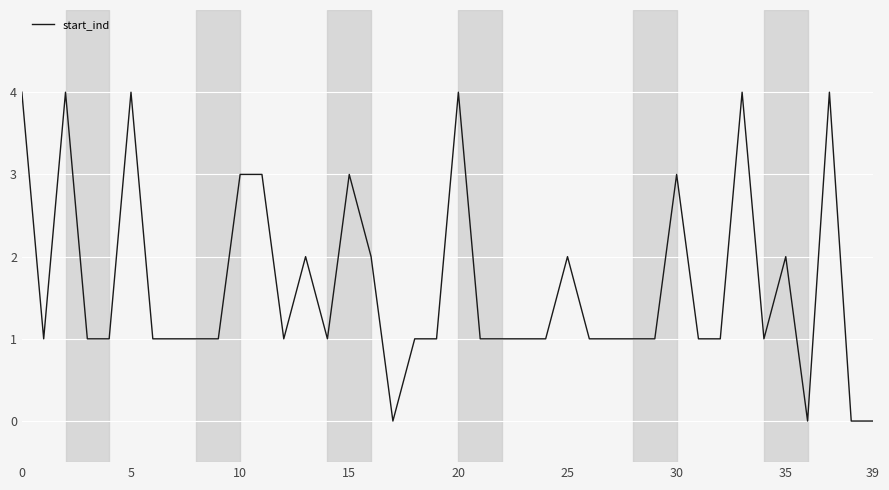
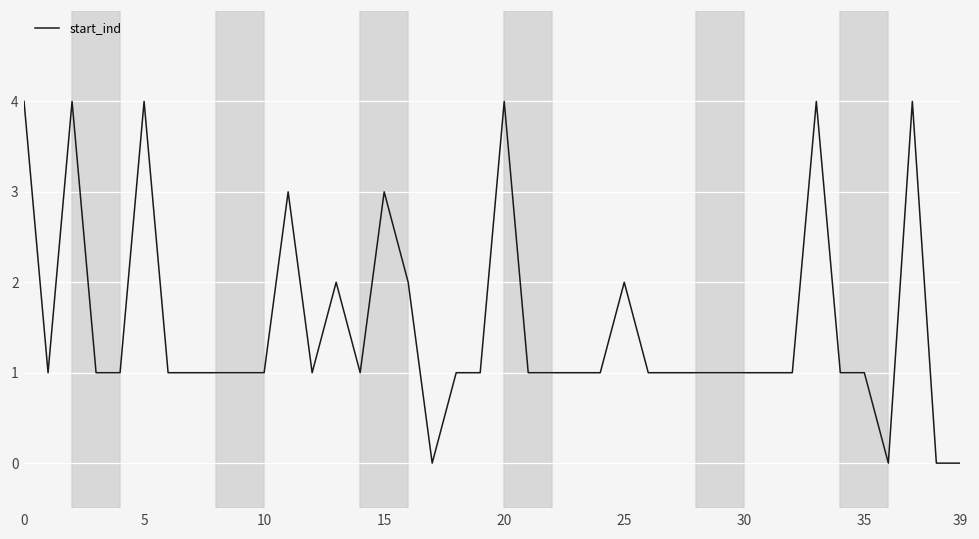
10: 3 -> 1
30: 3 -> 1
35: 2 -> 1
